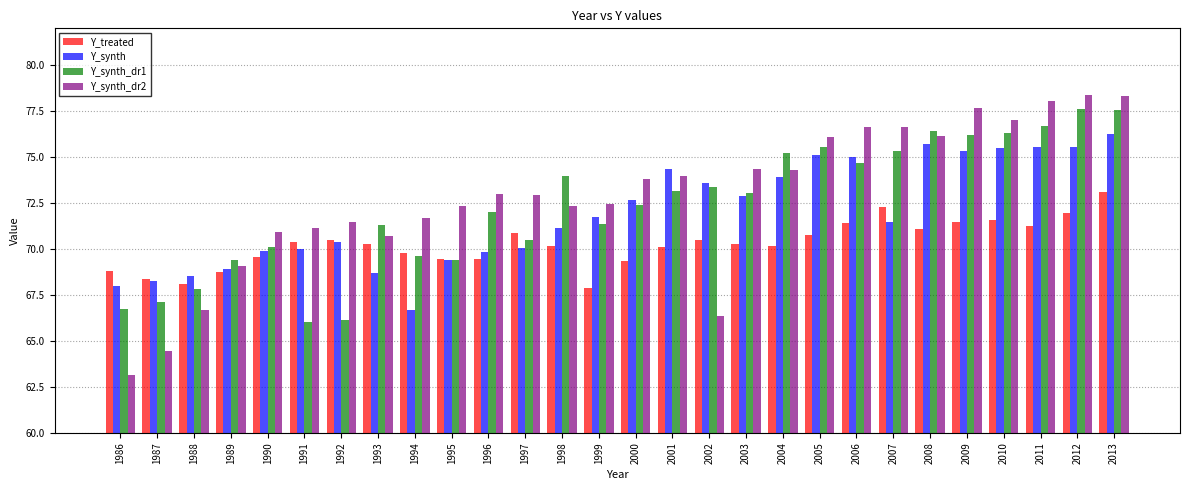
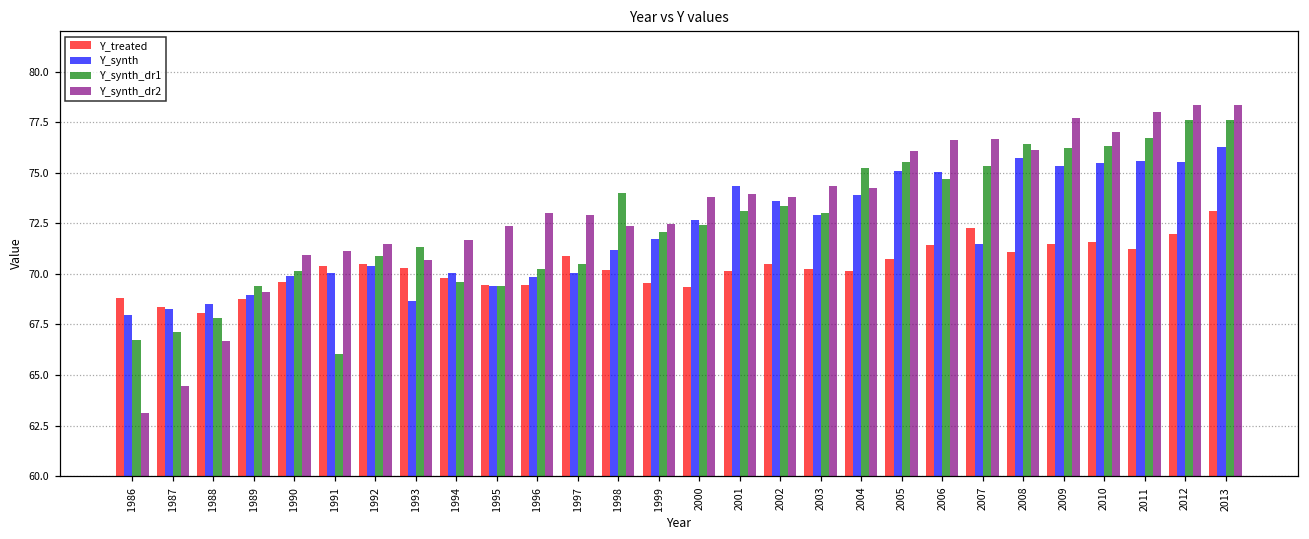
Y_synth_dr1, 1992: 66.1 -> 70.9
Y_synth, 1994: 66.7 -> 70.0
Y_synth_dr1, 1996: 72.0 -> 70.2
Y_treated, 1999: 67.9 -> 69.5
Y_synth_dr1, 1999: 71.3 -> 72.1
Y_synth_dr2, 2002: 66.4 -> 73.8
